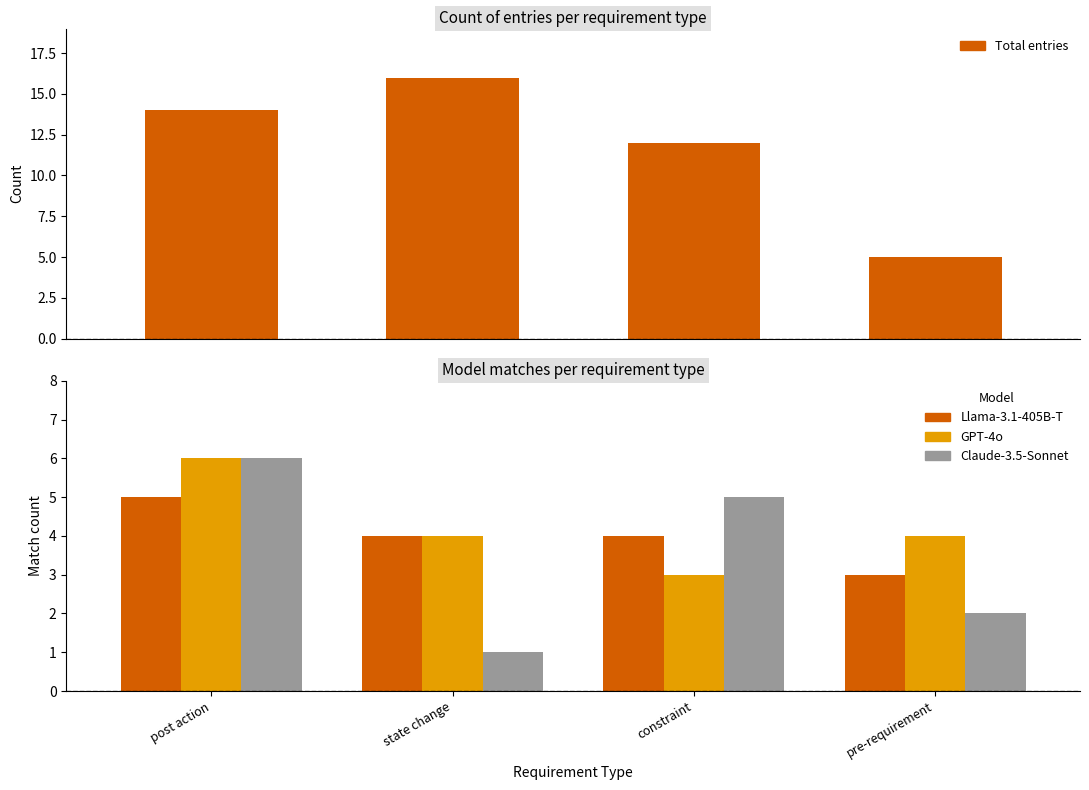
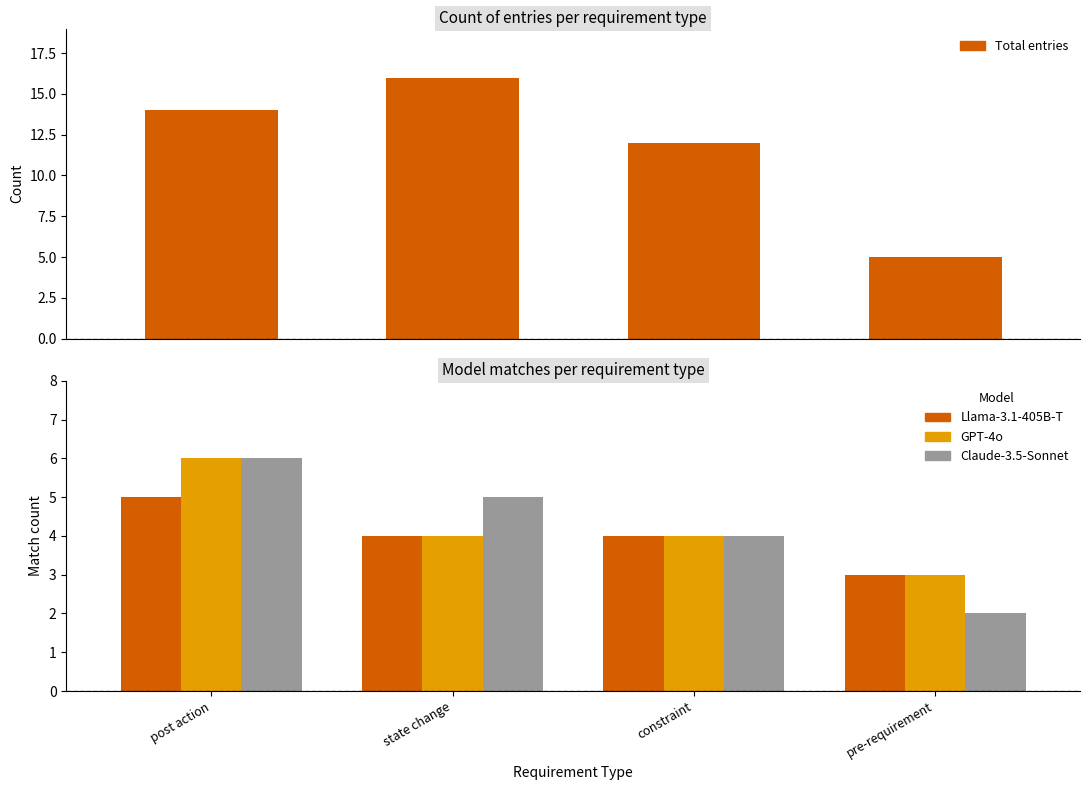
Model matches per requirement type, Claude-3.5-Sonnet, state change: 1 -> 5
Model matches per requirement type, GPT-4o, constraint: 3 -> 4
Model matches per requirement type, Claude-3.5-Sonnet, constraint: 5 -> 4
Model matches per requirement type, GPT-4o, pre-requirement: 4 -> 3
